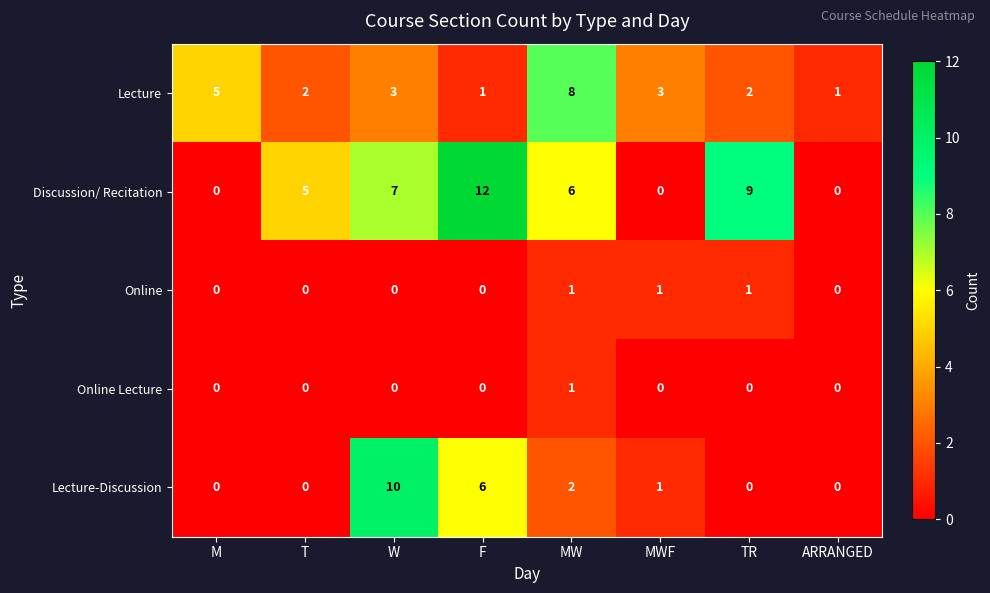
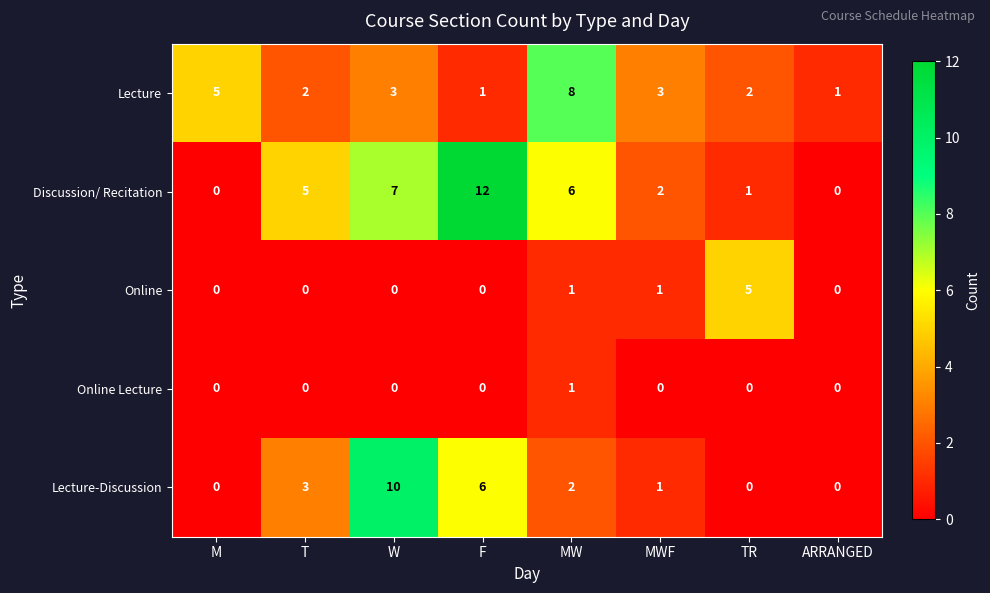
Discussion/ Recitation, MWF: 0 -> 2
Discussion/ Recitation, TR: 9 -> 1
Online, TR: 1 -> 5
Lecture-Discussion, T: 0 -> 3
